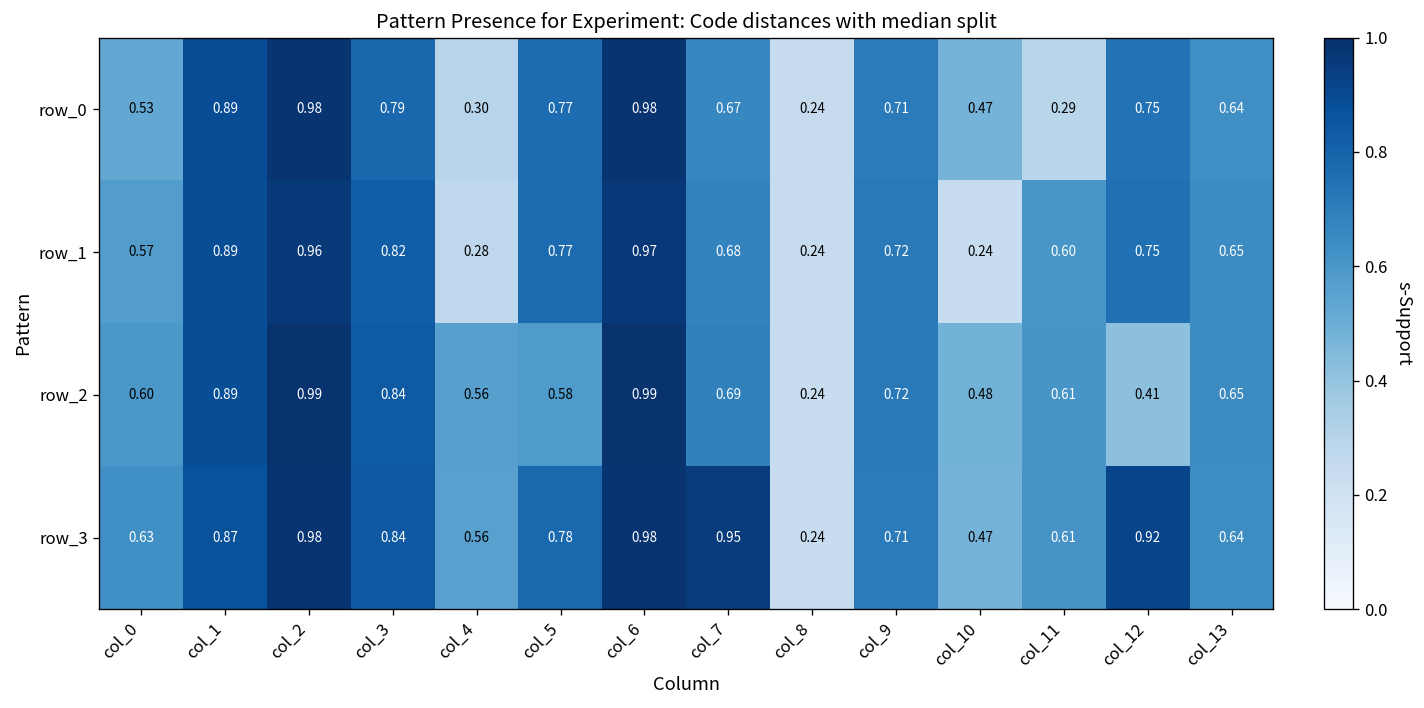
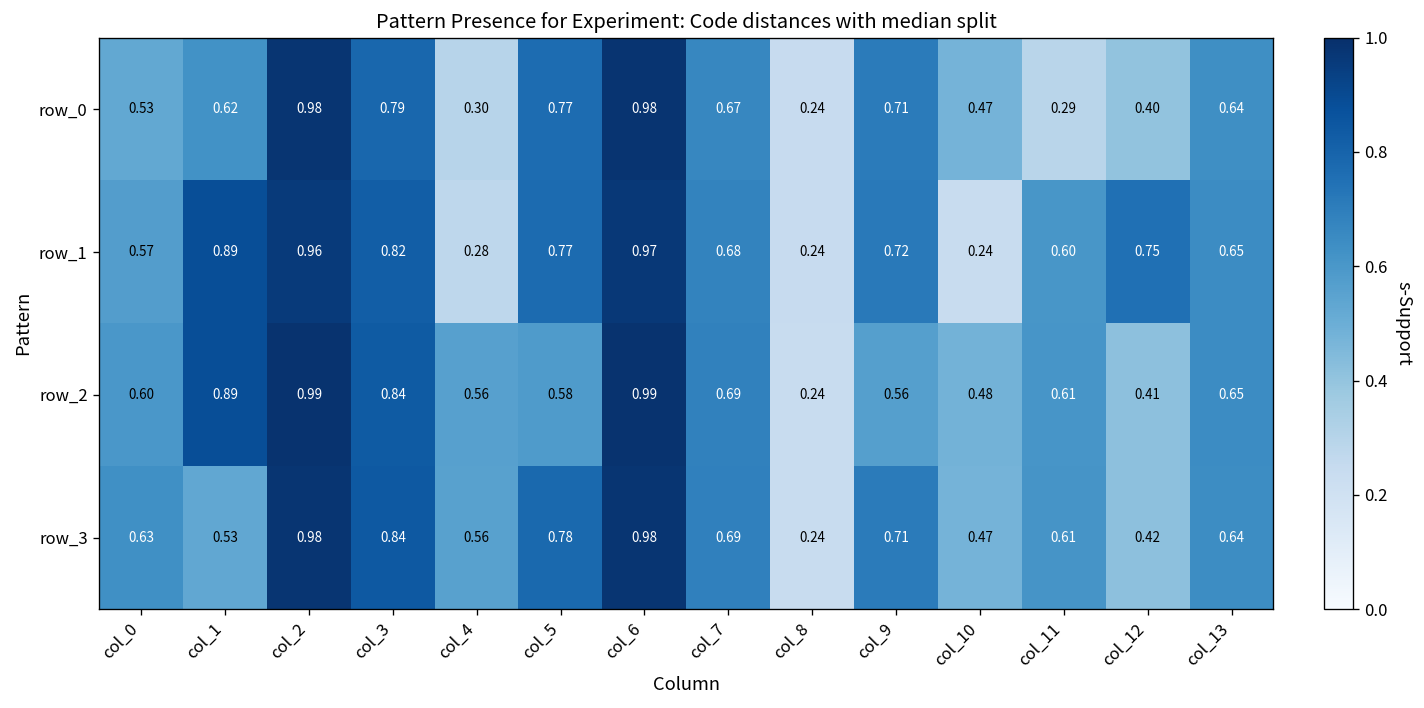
row_0, col_1: 0.89 -> 0.62
row_0, col_12: 0.75 -> 0.40
row_2, col_9: 0.72 -> 0.56
row_3, col_1: 0.87 -> 0.53
row_3, col_7: 0.95 -> 0.69
row_3, col_12: 0.92 -> 0.42
